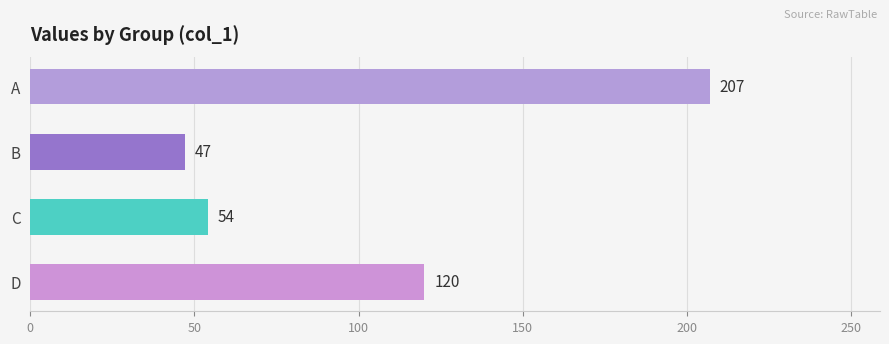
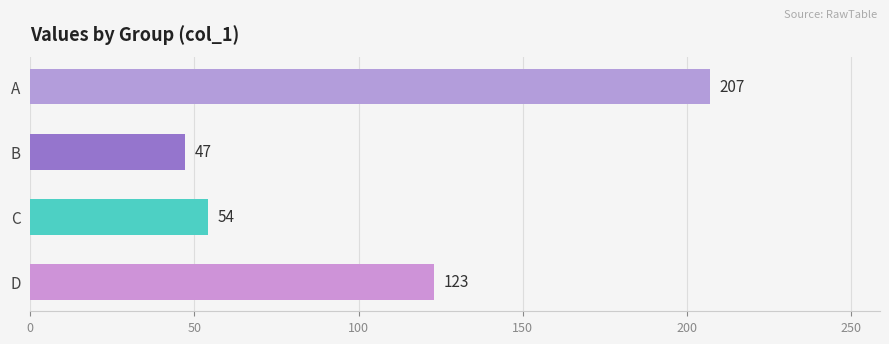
D: 120 -> 123
